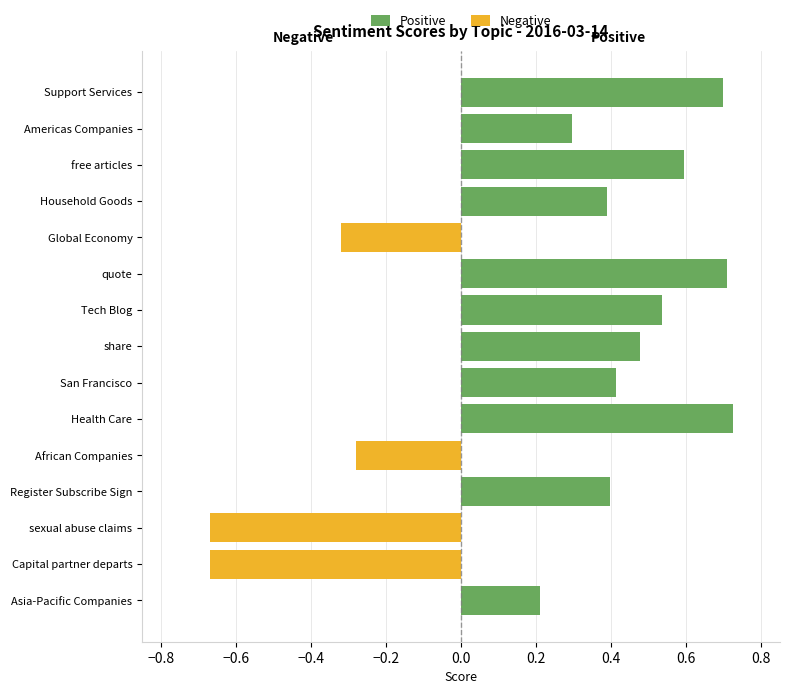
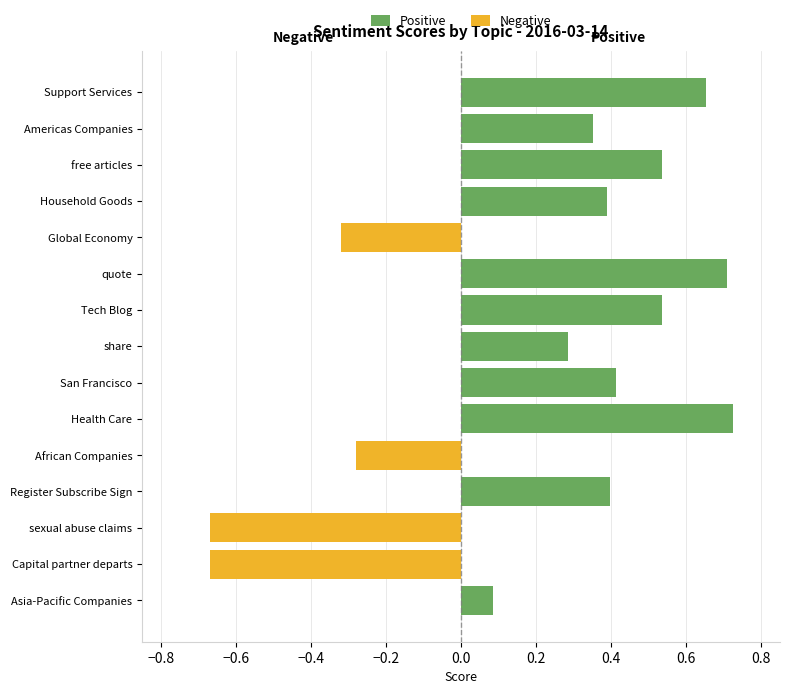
Positive, Support Services: 0.70 -> 0.65
Positive, Americas Companies: 0.30 -> 0.35
Positive, free articles: 0.60 -> 0.53
Positive, share: 0.48 -> 0.28
Positive, Asia-Pacific Companies: 0.21 -> 0.08
